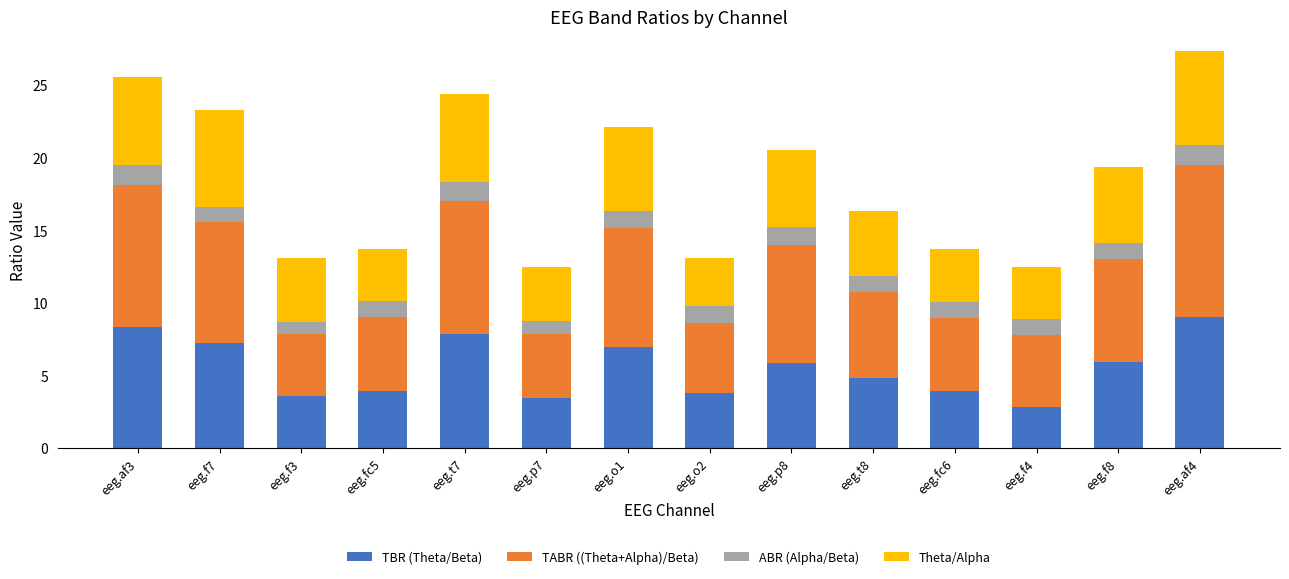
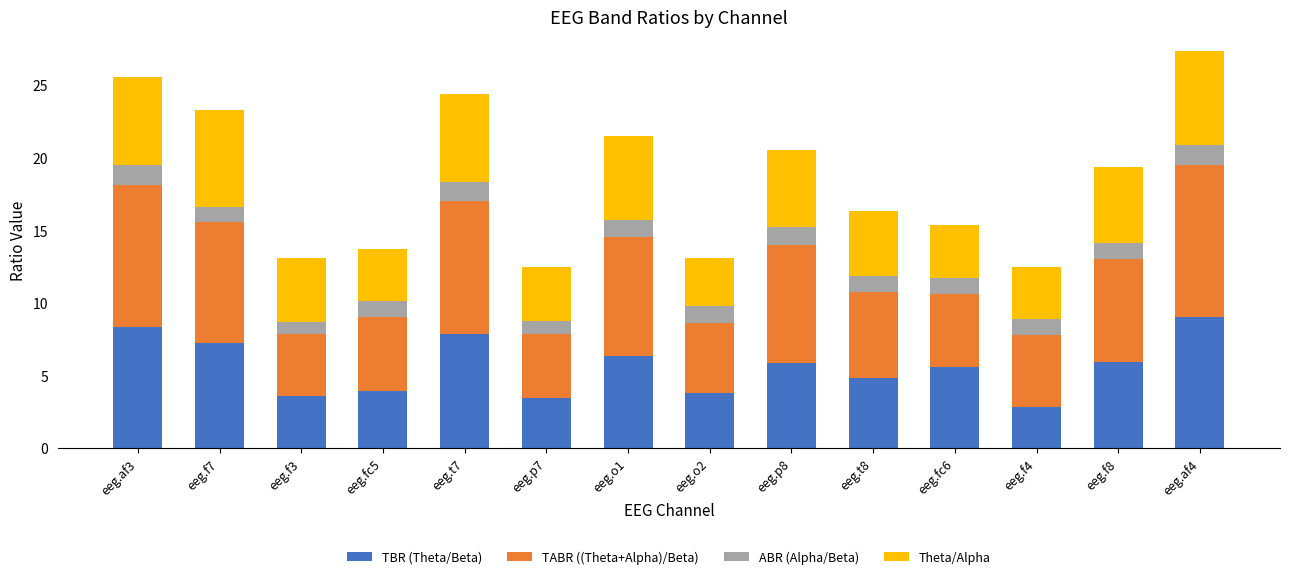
TBR (Theta/Beta), eeg.o1: 7.0 -> 6.3
TBR (Theta/Beta), eeg.fc6: 3.9 -> 5.6
